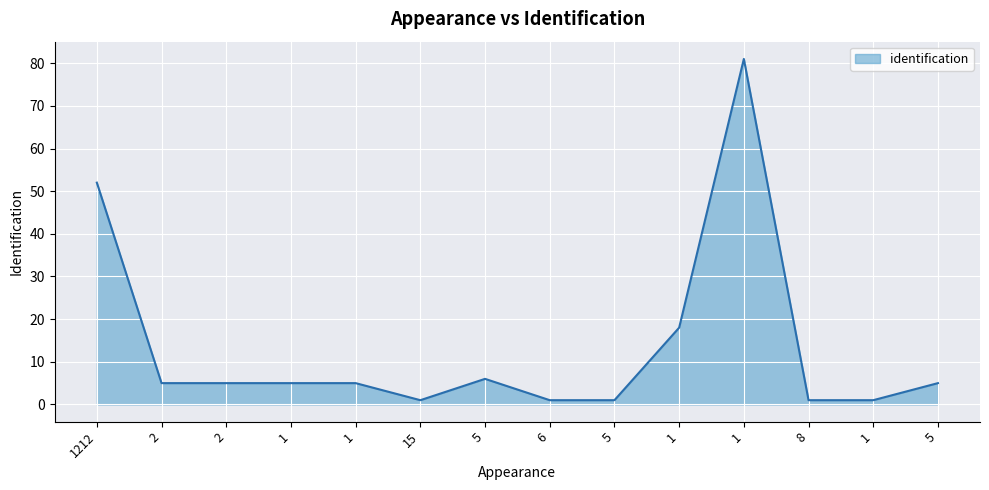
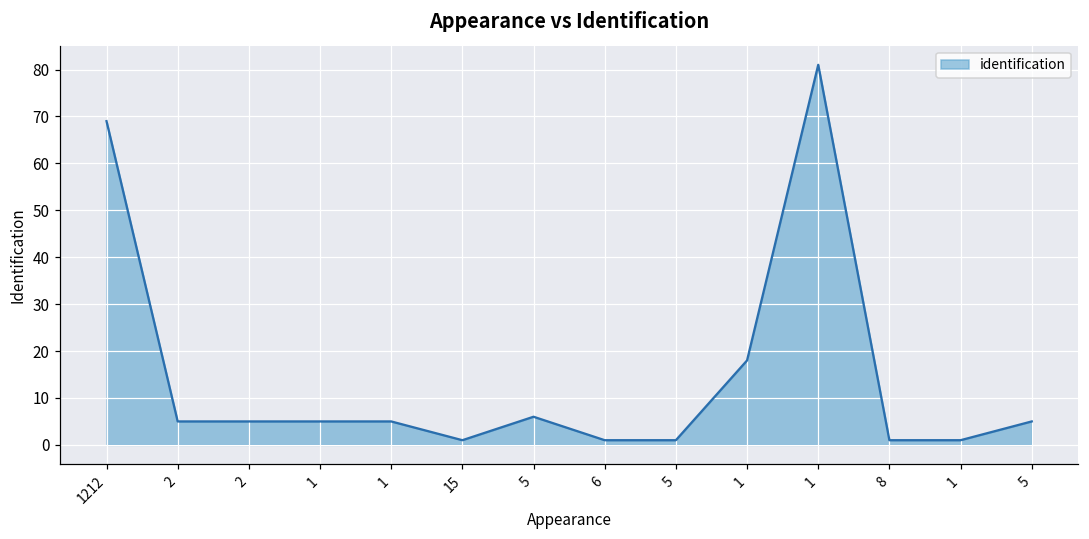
1212: 52 -> 69
